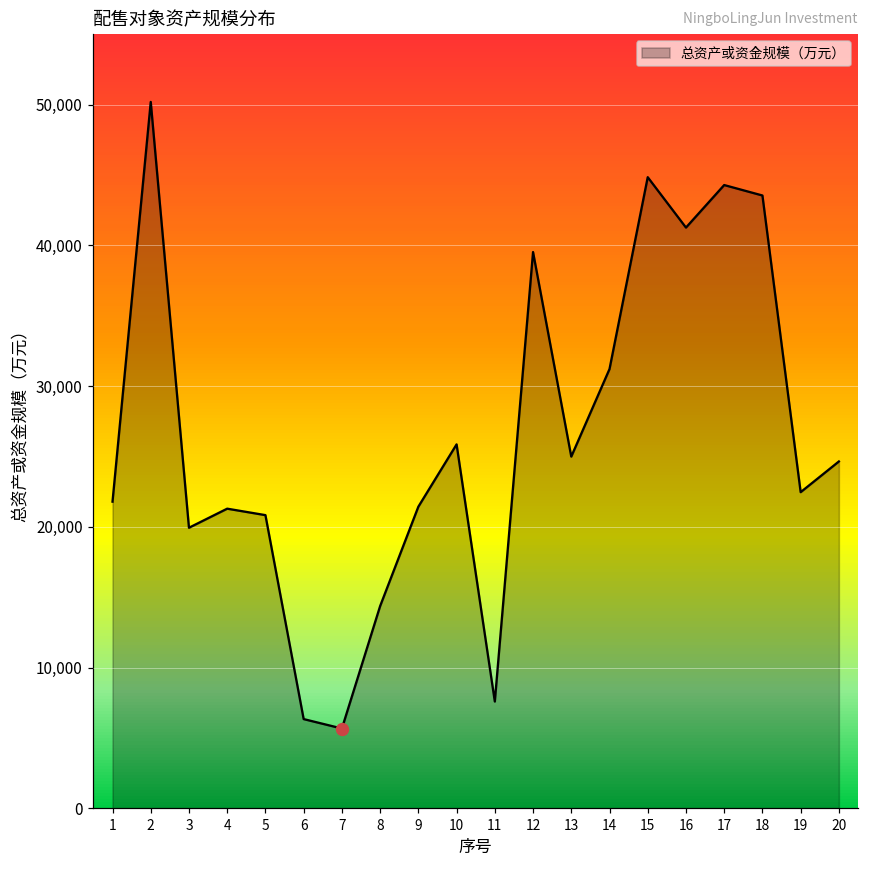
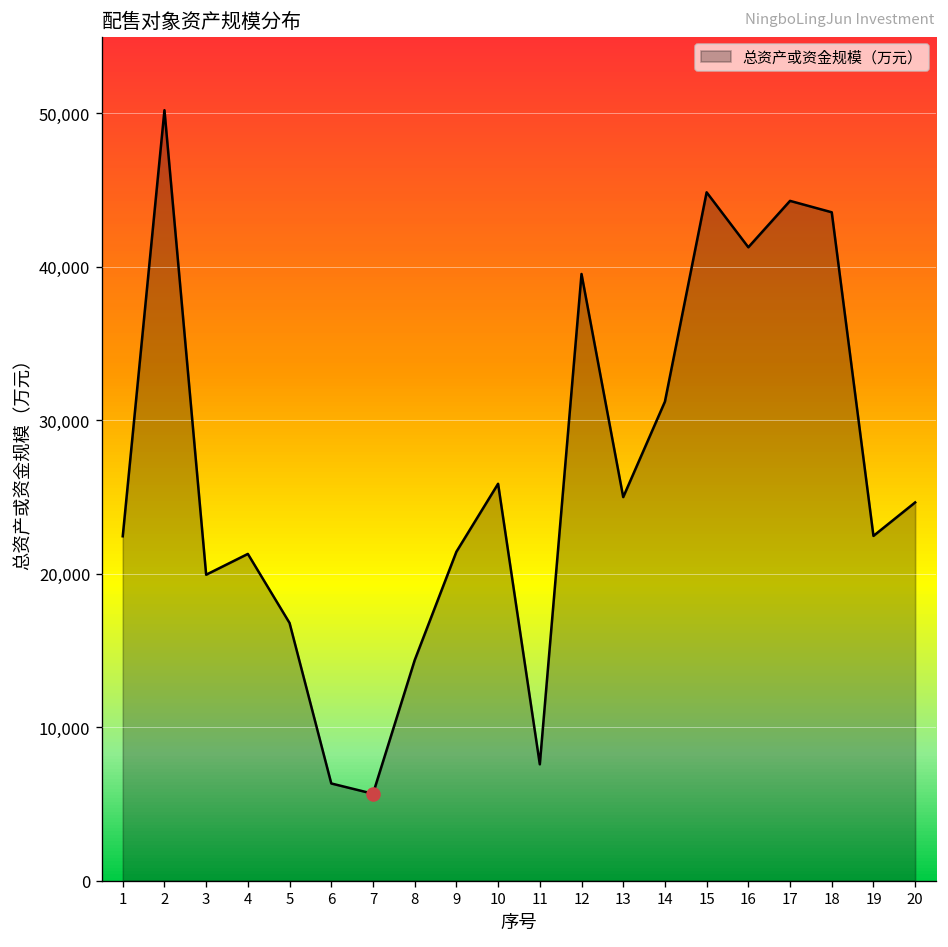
总资产或资金规模（万元）, 1: 21,800 -> 22,400
总资产或资金规模（万元）, 5: 20,800 -> 16,800
